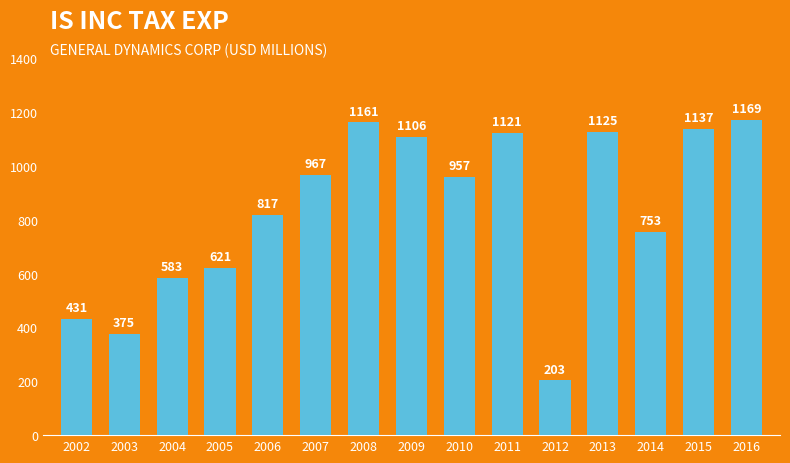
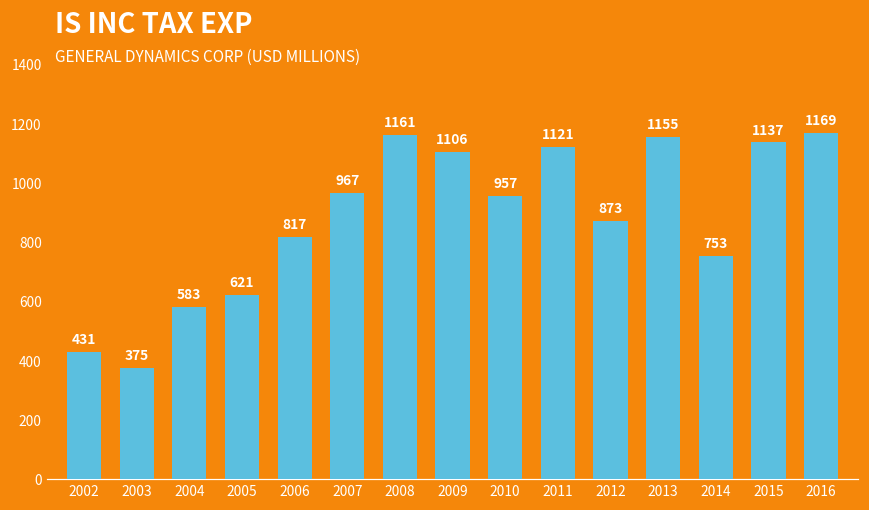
2012: 203 -> 873
2013: 1125 -> 1155
